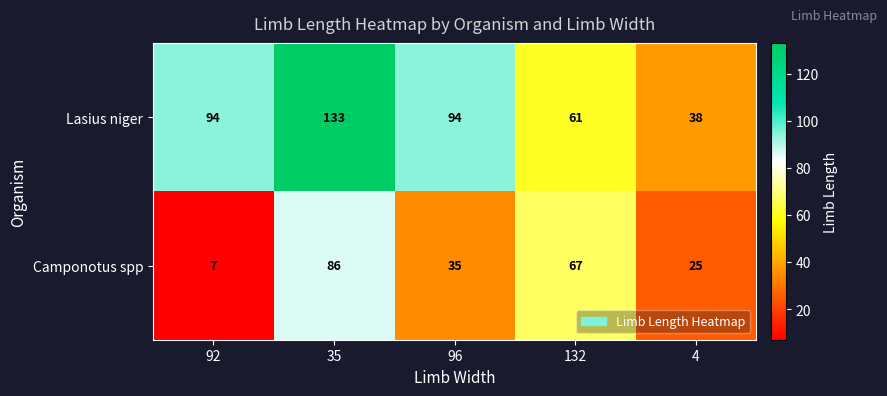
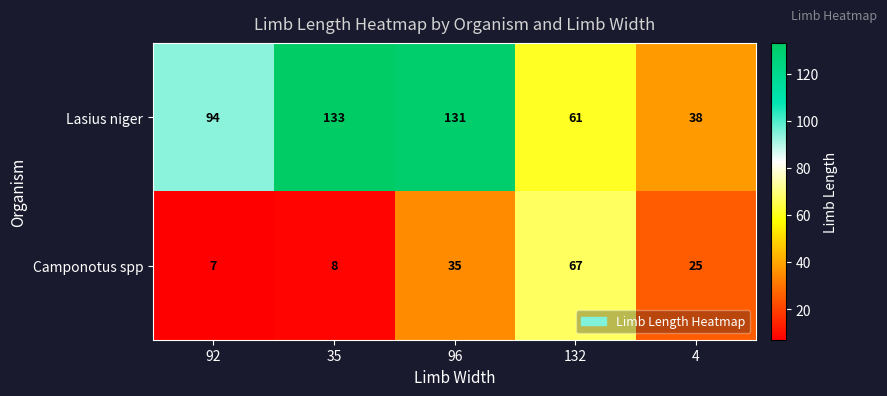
Lasius niger, 96: 94 -> 131
Camponotus spp, 35: 86 -> 8
